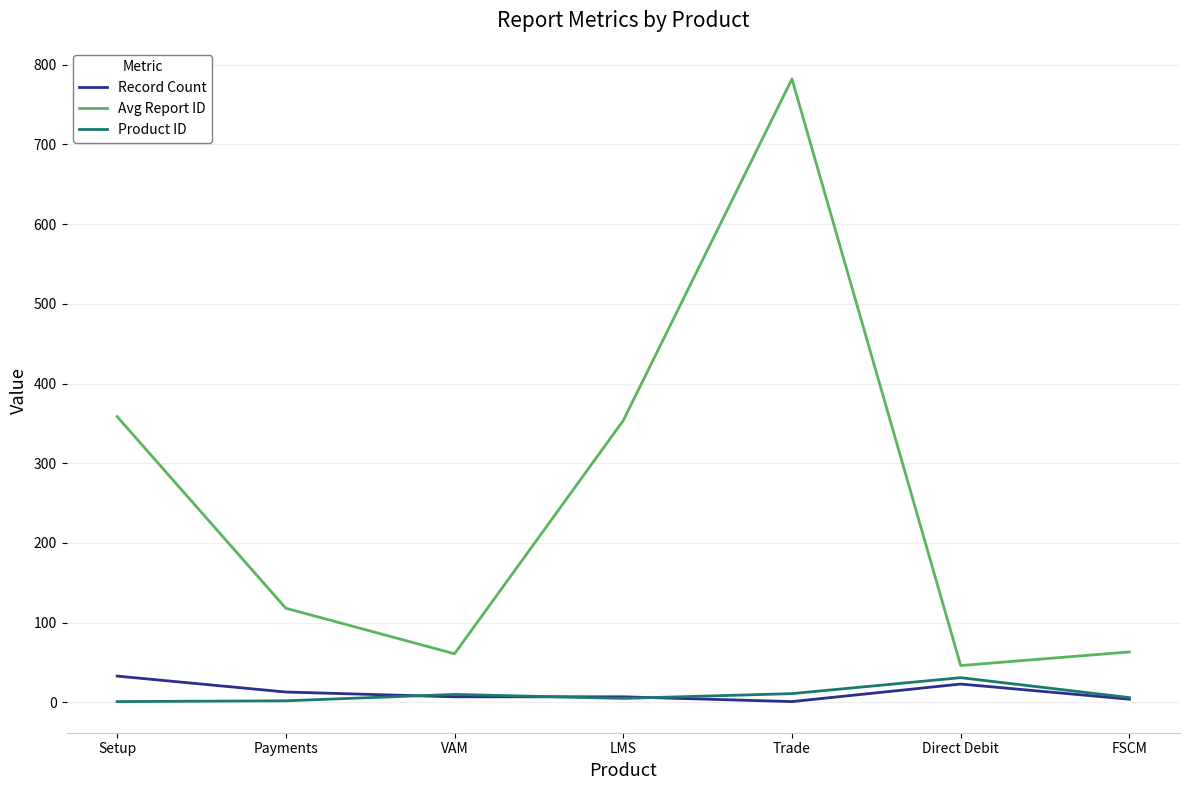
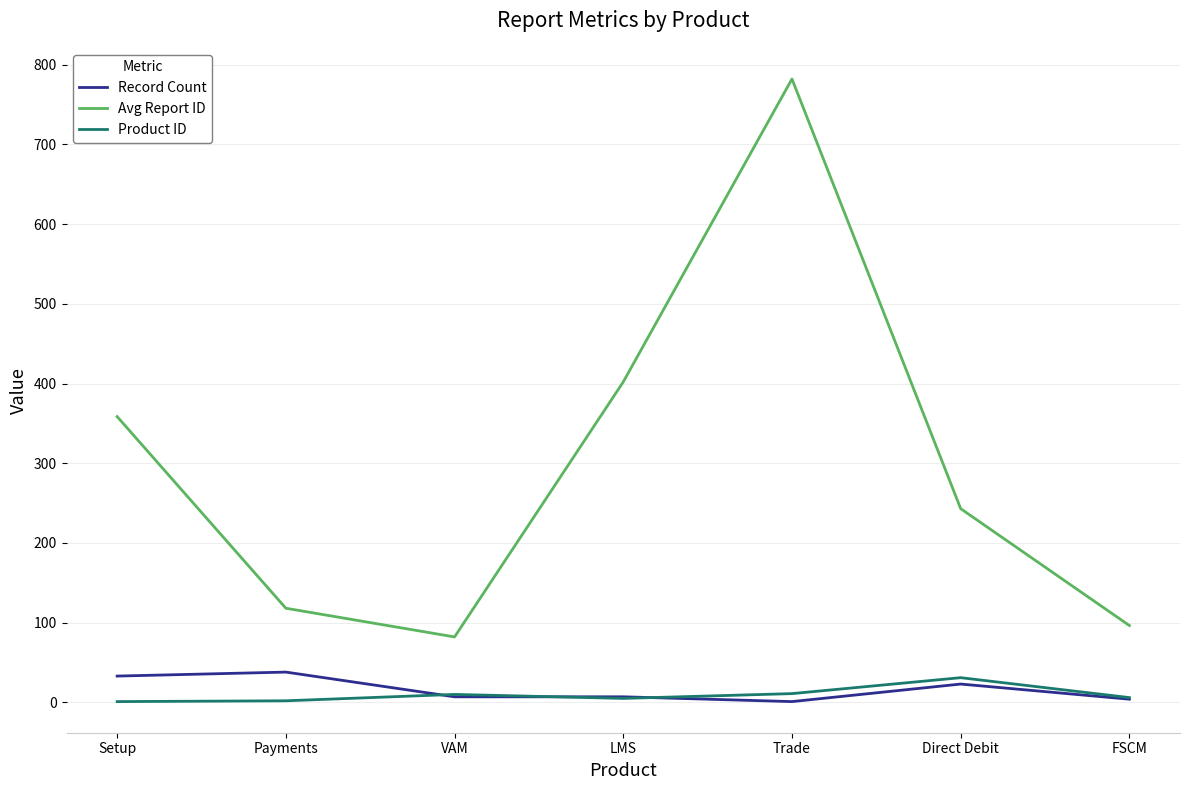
Record Count, Payments: 10 -> 40
Avg Report ID, VAM: 60 -> 80
Avg Report ID, LMS: 350 -> 400
Avg Report ID, Direct Debit: 50 -> 240
Avg Report ID, FSCM: 60 -> 100
